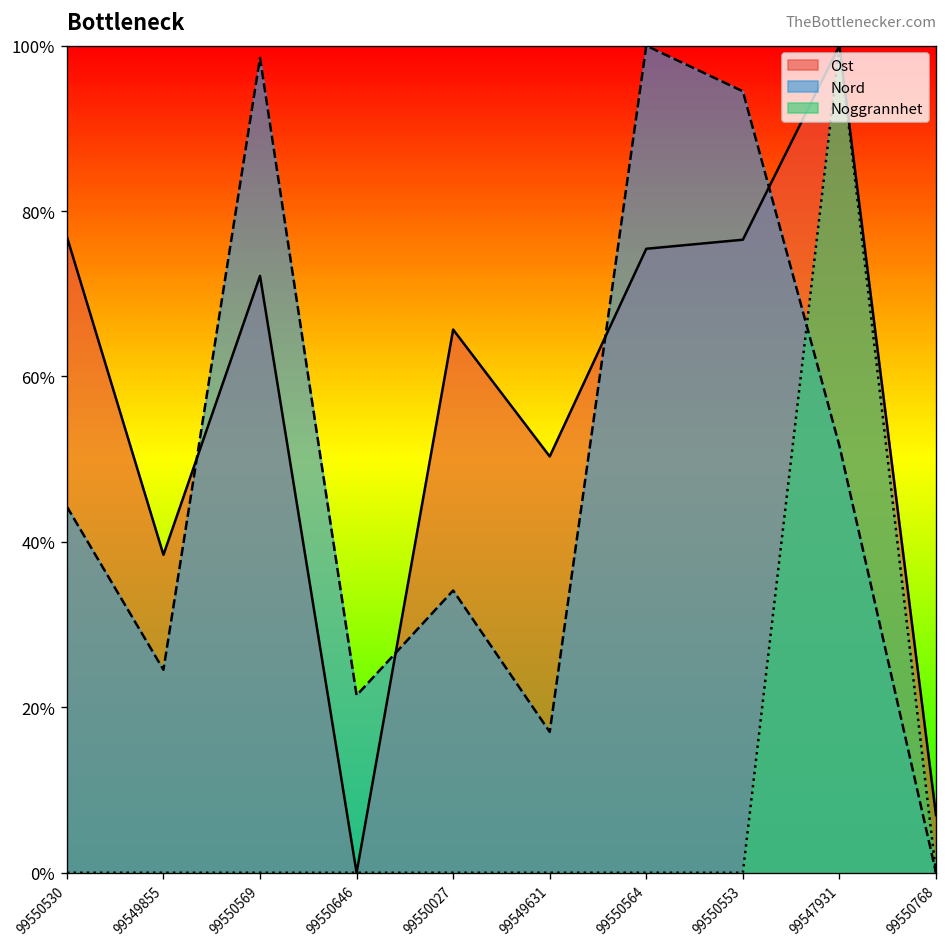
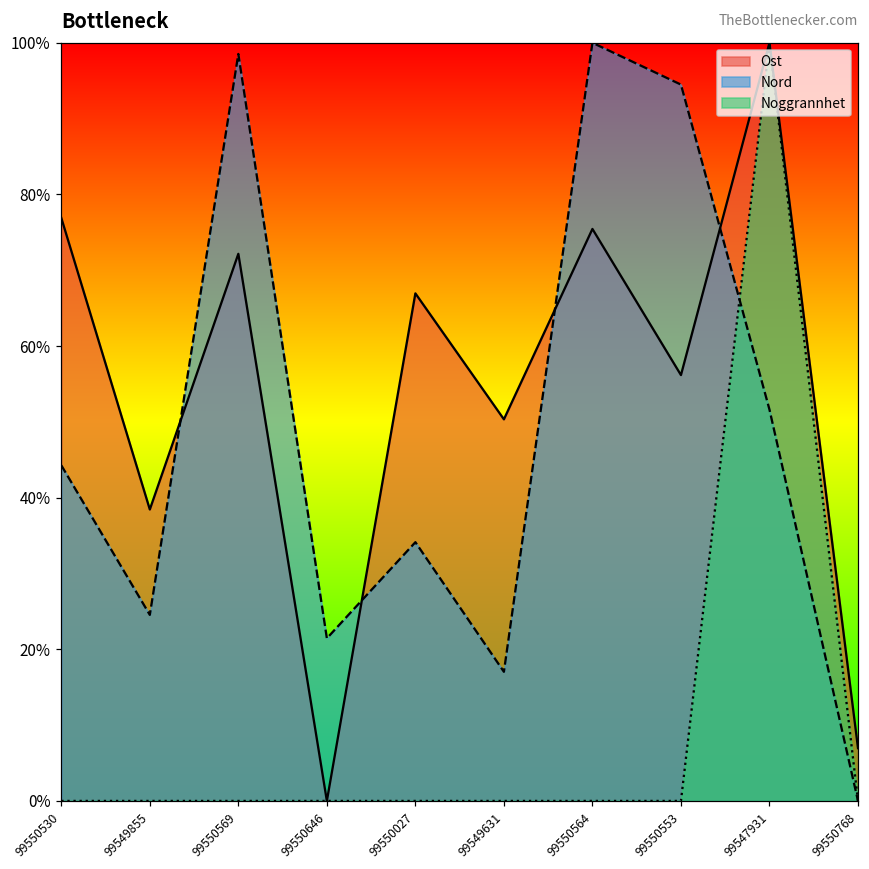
Ost, 99550027: 66% -> 67%
Ost, 99550553: 77% -> 56%
